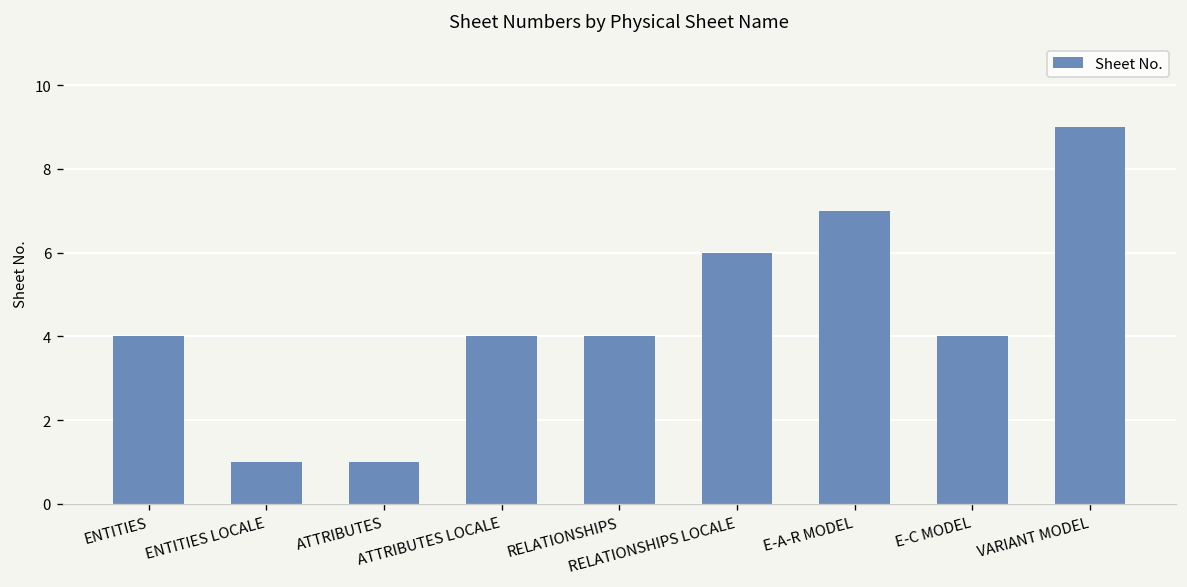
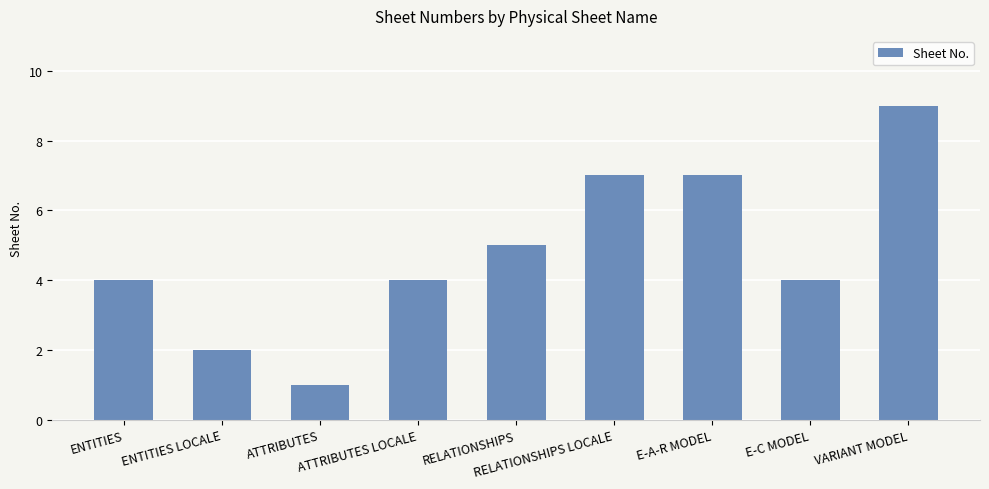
ENTITIES LOCALE: 1 -> 2
RELATIONSHIPS: 4 -> 5
RELATIONSHIPS LOCALE: 6 -> 7
